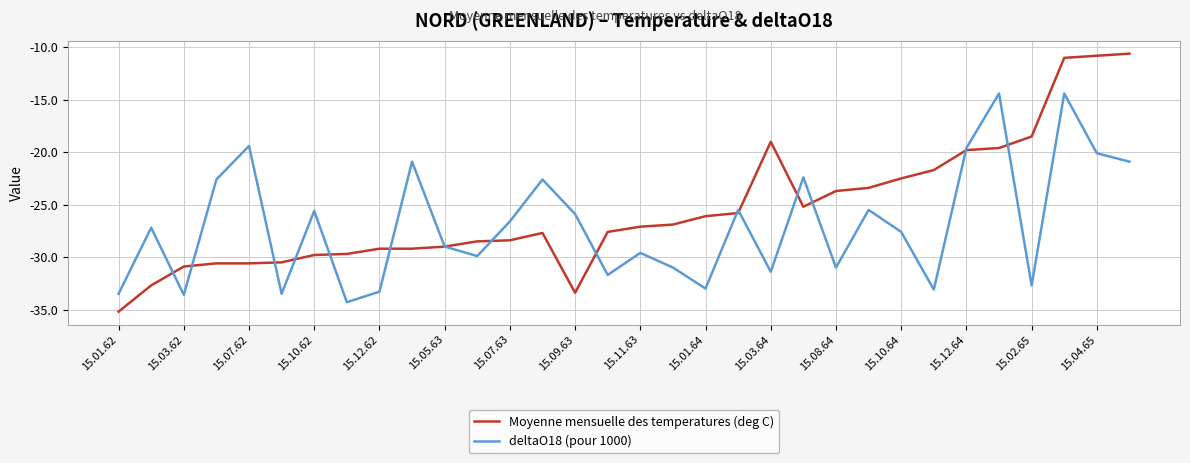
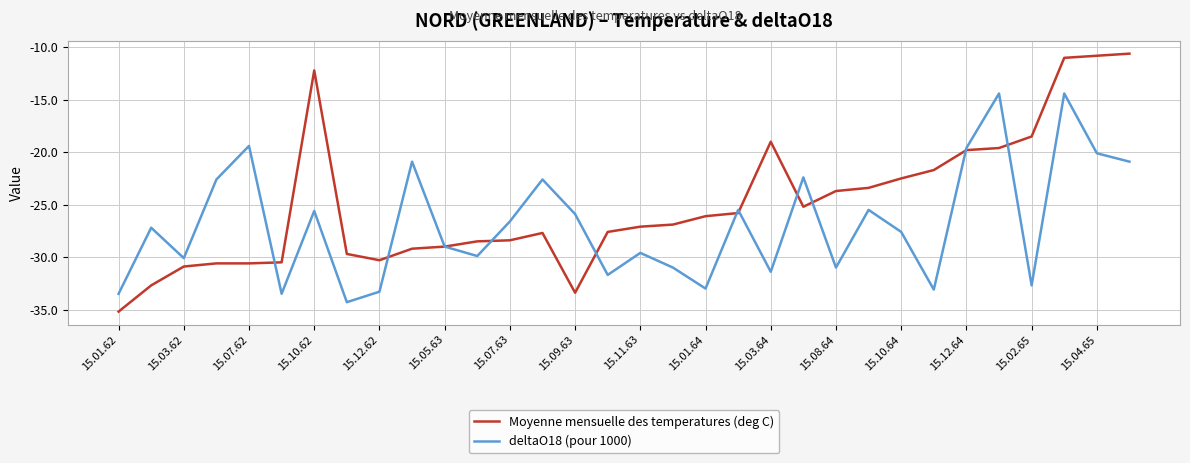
deltaO18 (pour 1000), 15.03.62: -33.6 -> -30.1
Moyenne mensuelle des temperatures (deg C), 15.10.62: -29.8 -> -12.2
Moyenne mensuelle des temperatures (deg C), 15.12.62: -29.2 -> -30.3
